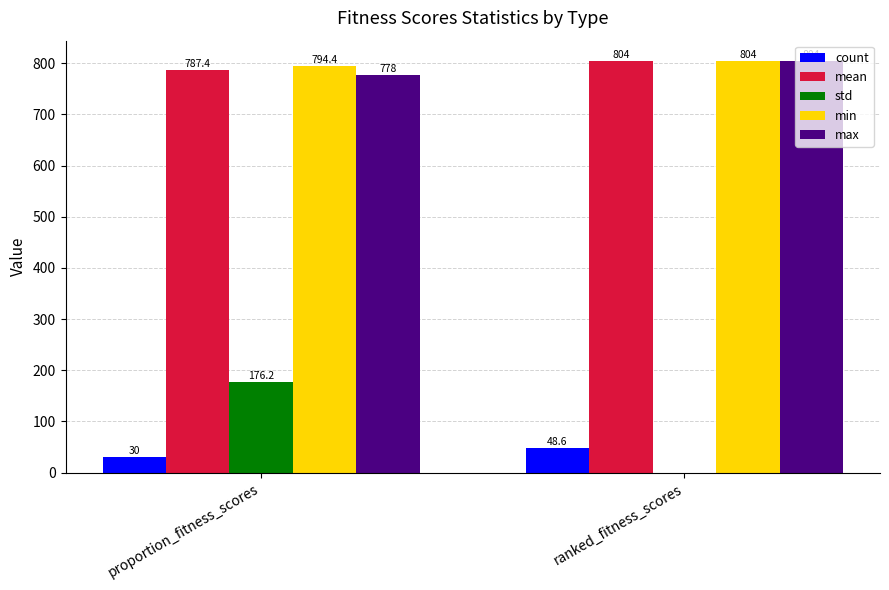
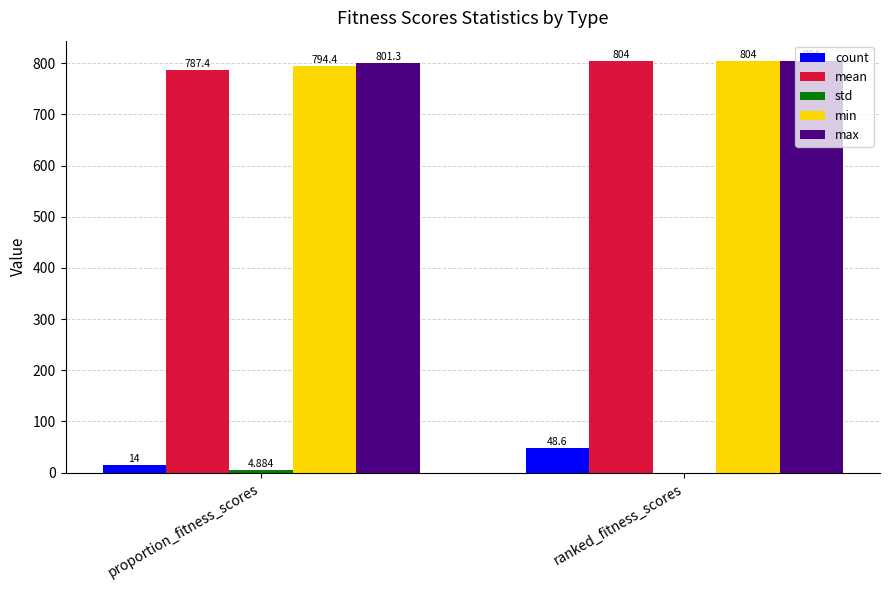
count, proportion_fitness_scores: 30 -> 14
std, proportion_fitness_scores: 176.2 -> 4.884
max, proportion_fitness_scores: 778 -> 801.3
